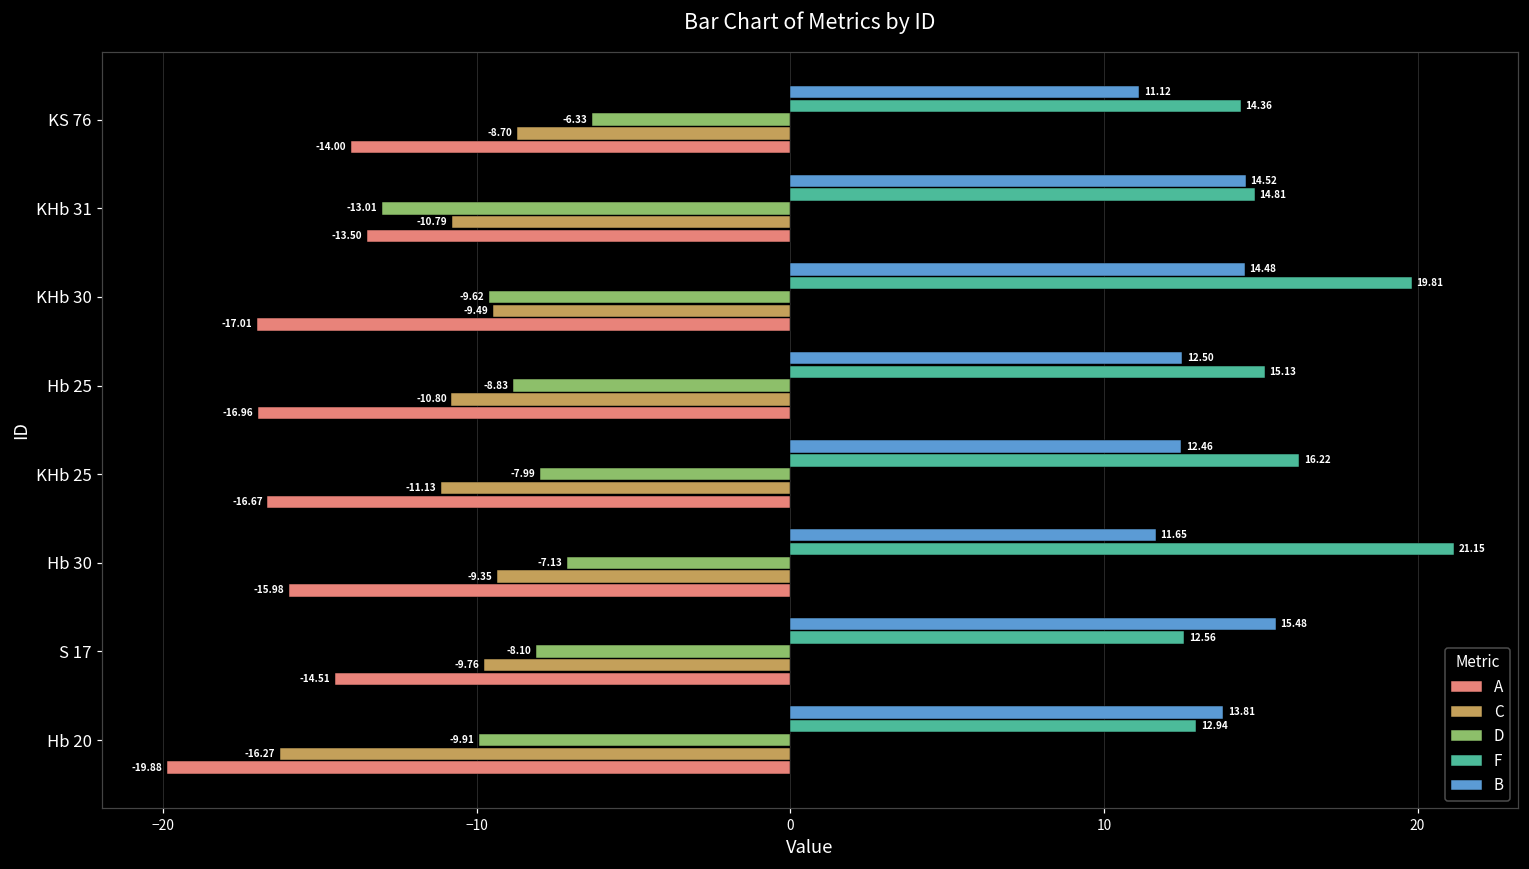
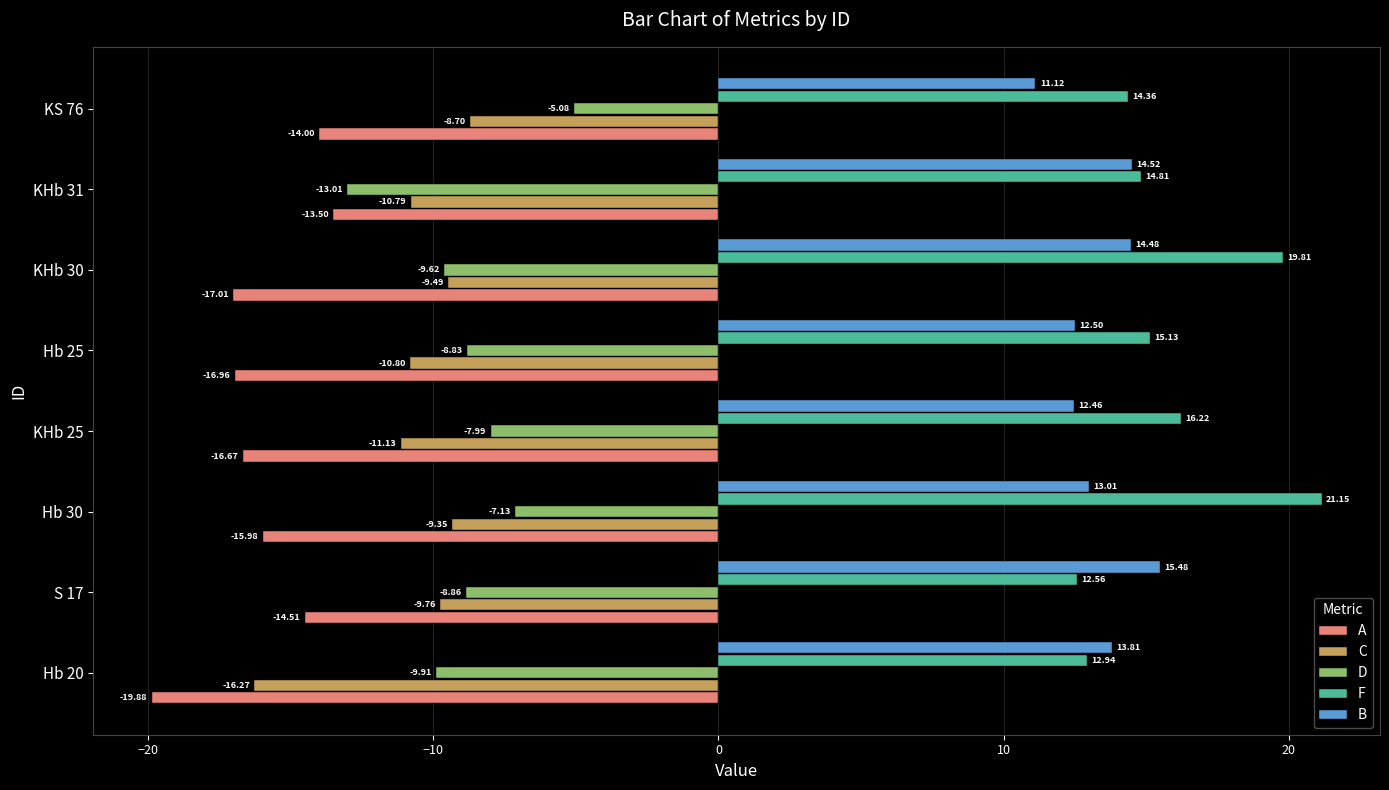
D, KS 76: -6.33 -> -5.08
B, Hb 30: 11.65 -> 13.01
D, S 17: -8.10 -> -8.86
